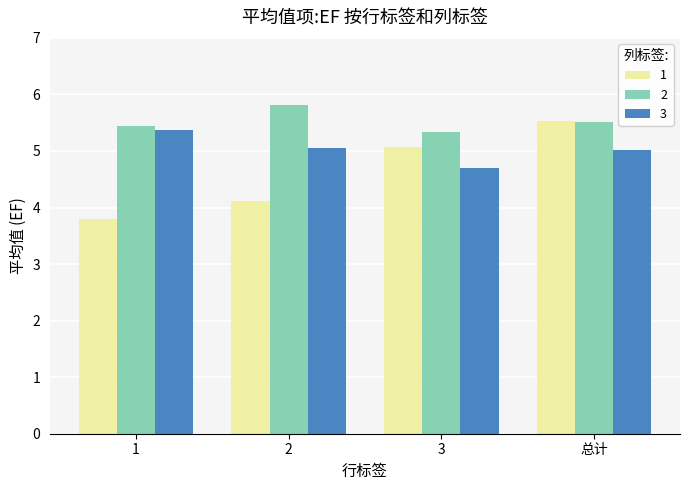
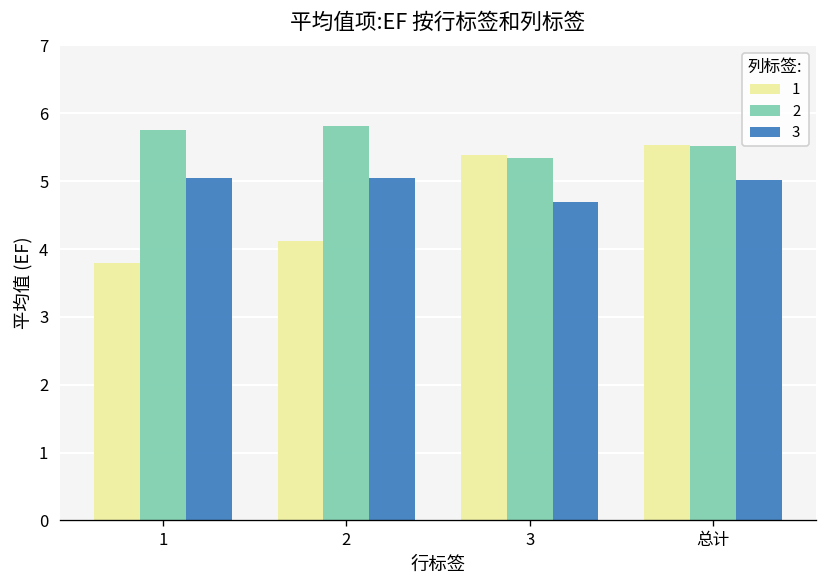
2, 1: 5.4 -> 5.7
3, 1: 5.4 -> 5.0
1, 3: 5.1 -> 5.4
